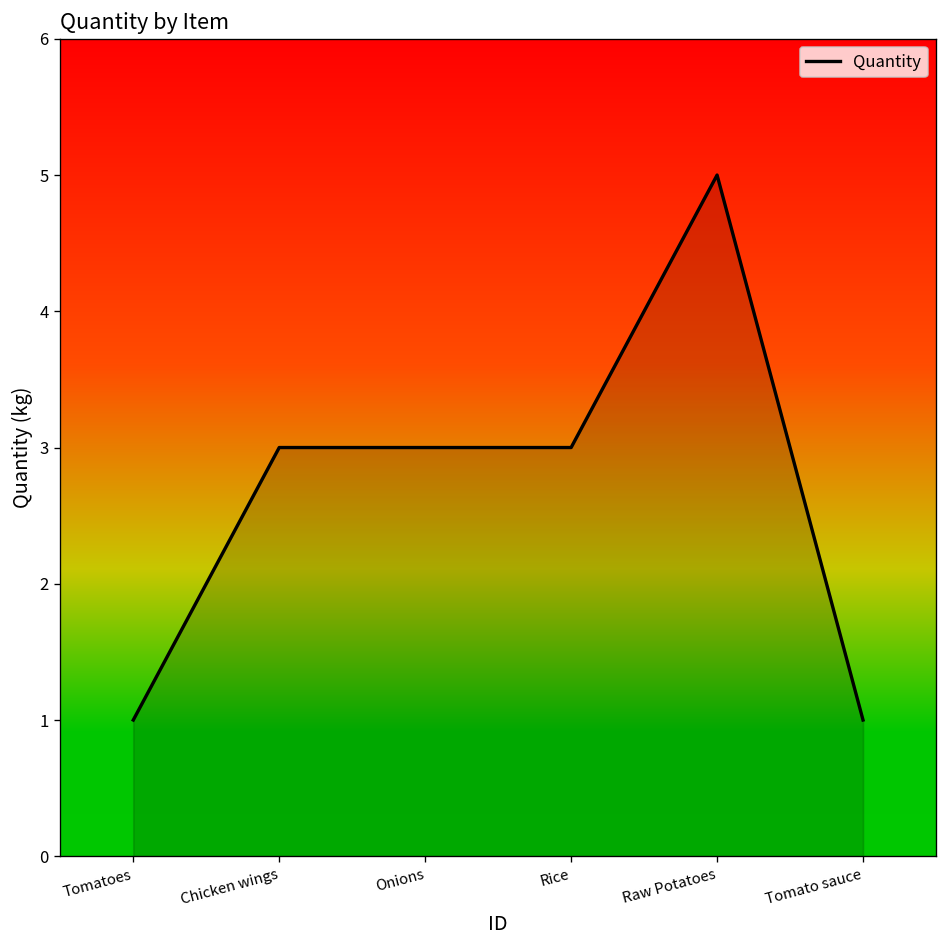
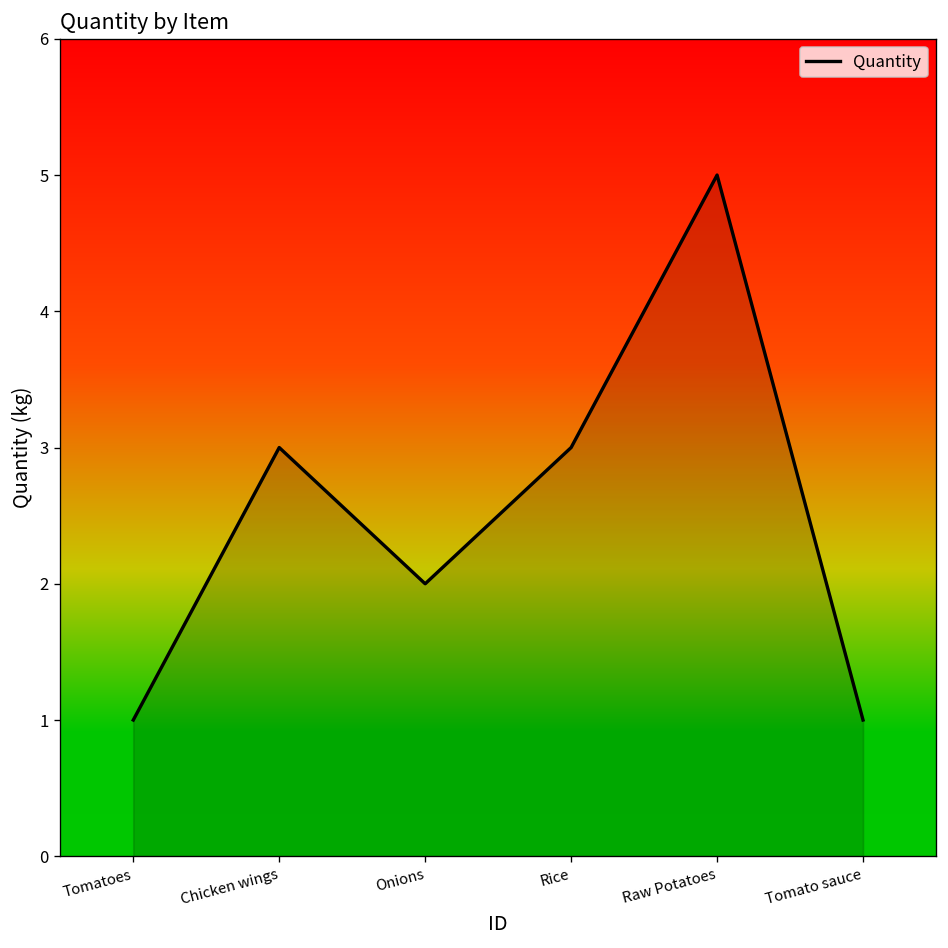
Onions: 3 -> 2
